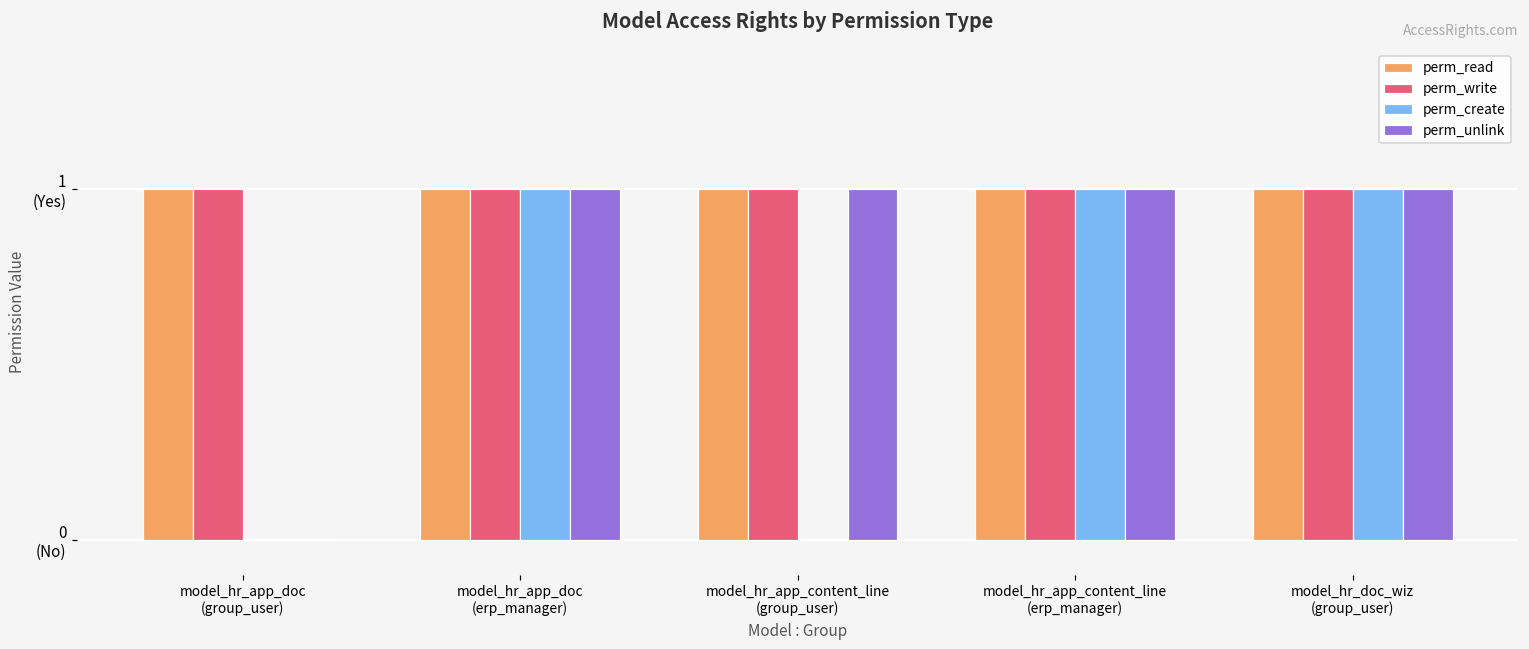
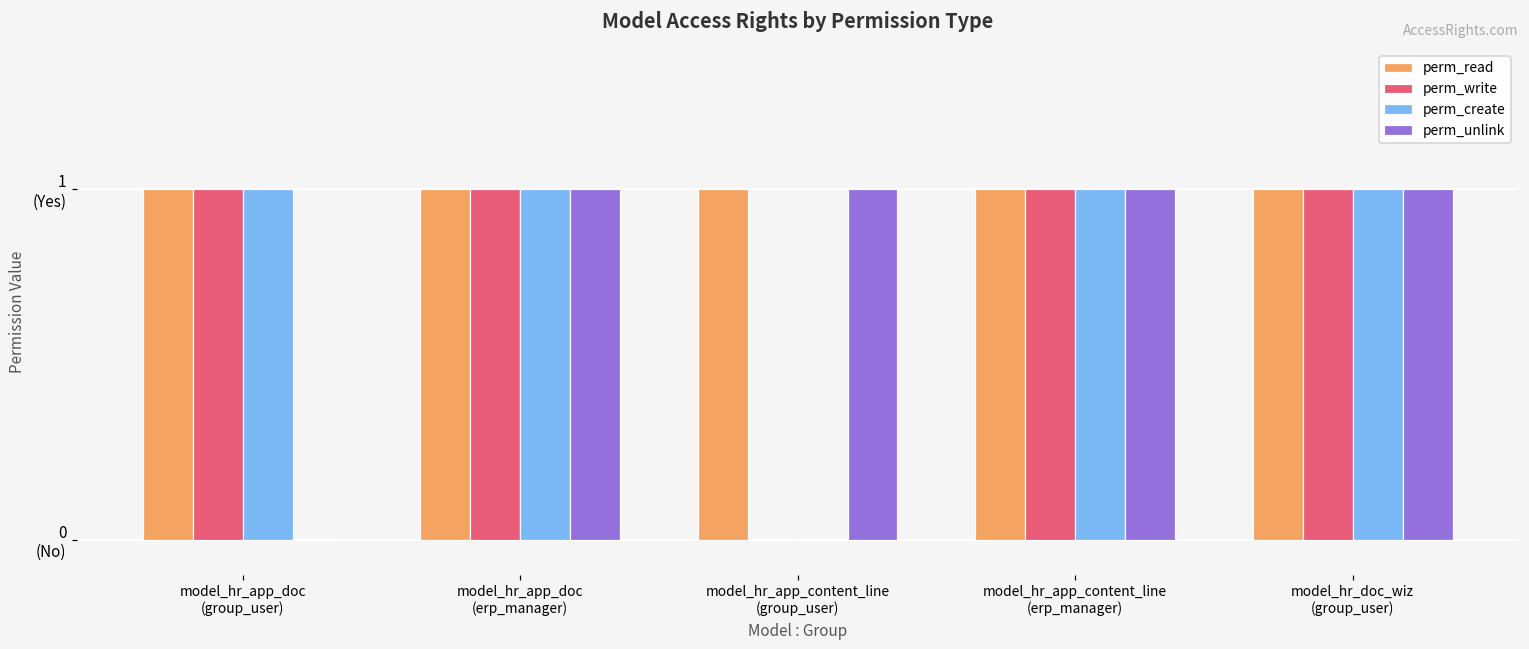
perm_create, model_hr_app_doc (group_user): 0 (Yes) -> 1 (Yes)
perm_write, model_hr_app_content_line (group_user): 1 (Yes) -> 0 (Yes)
